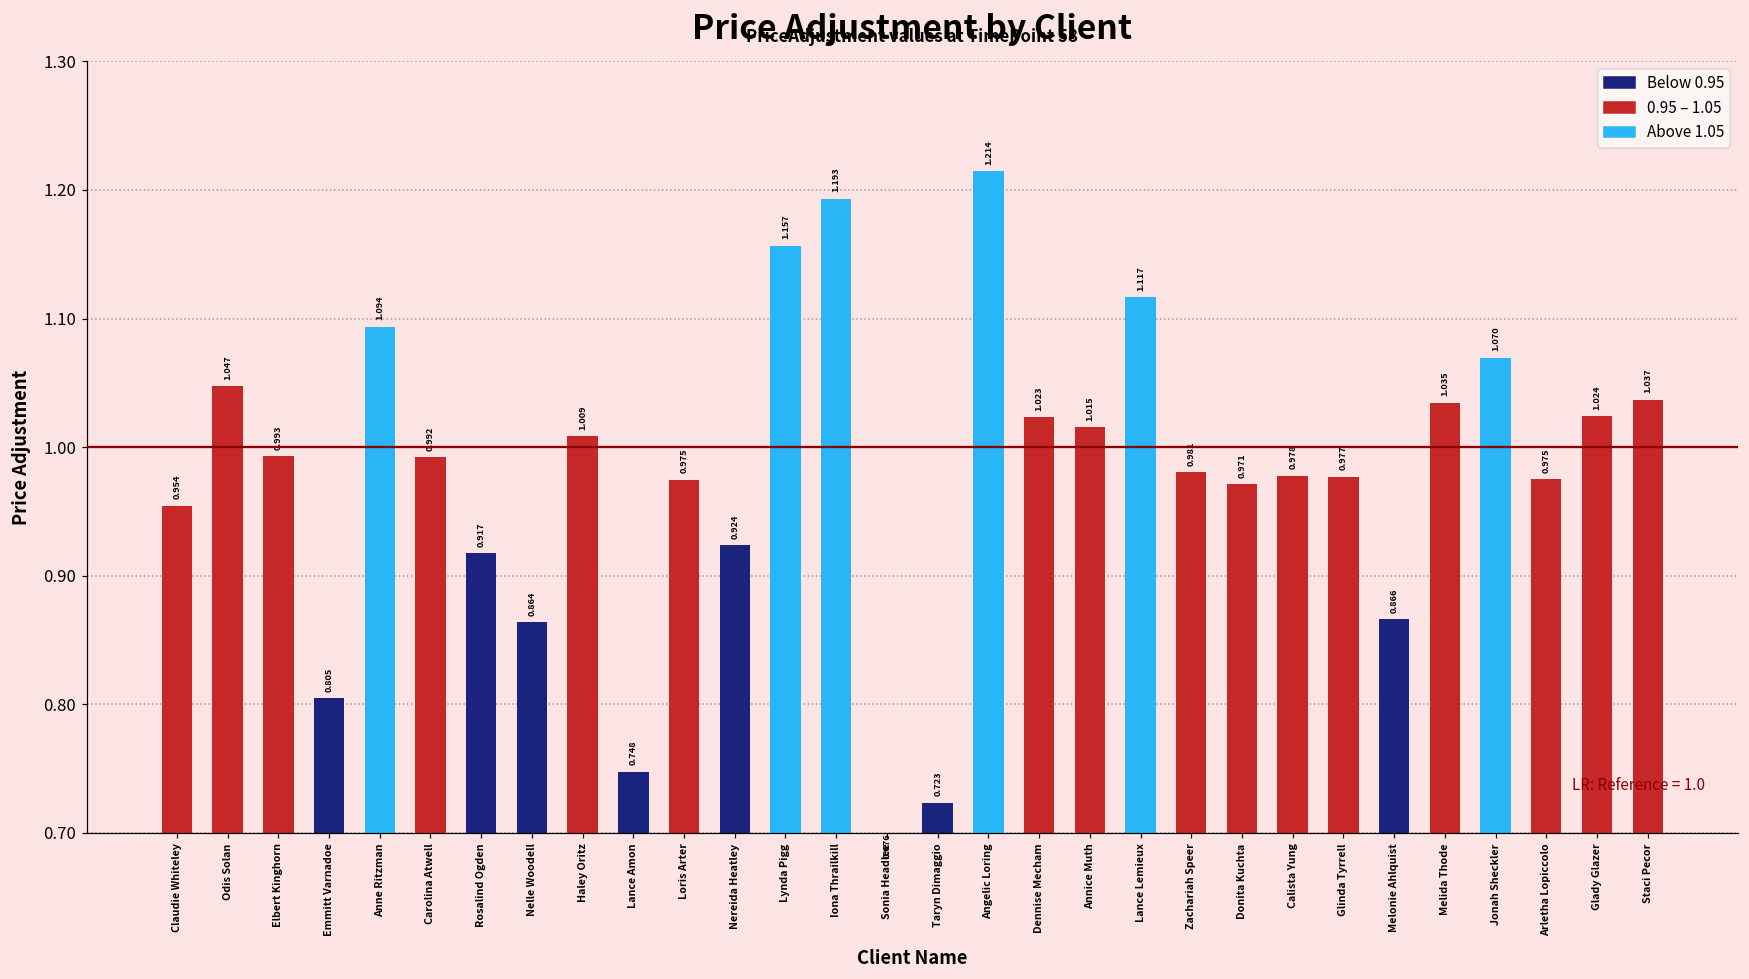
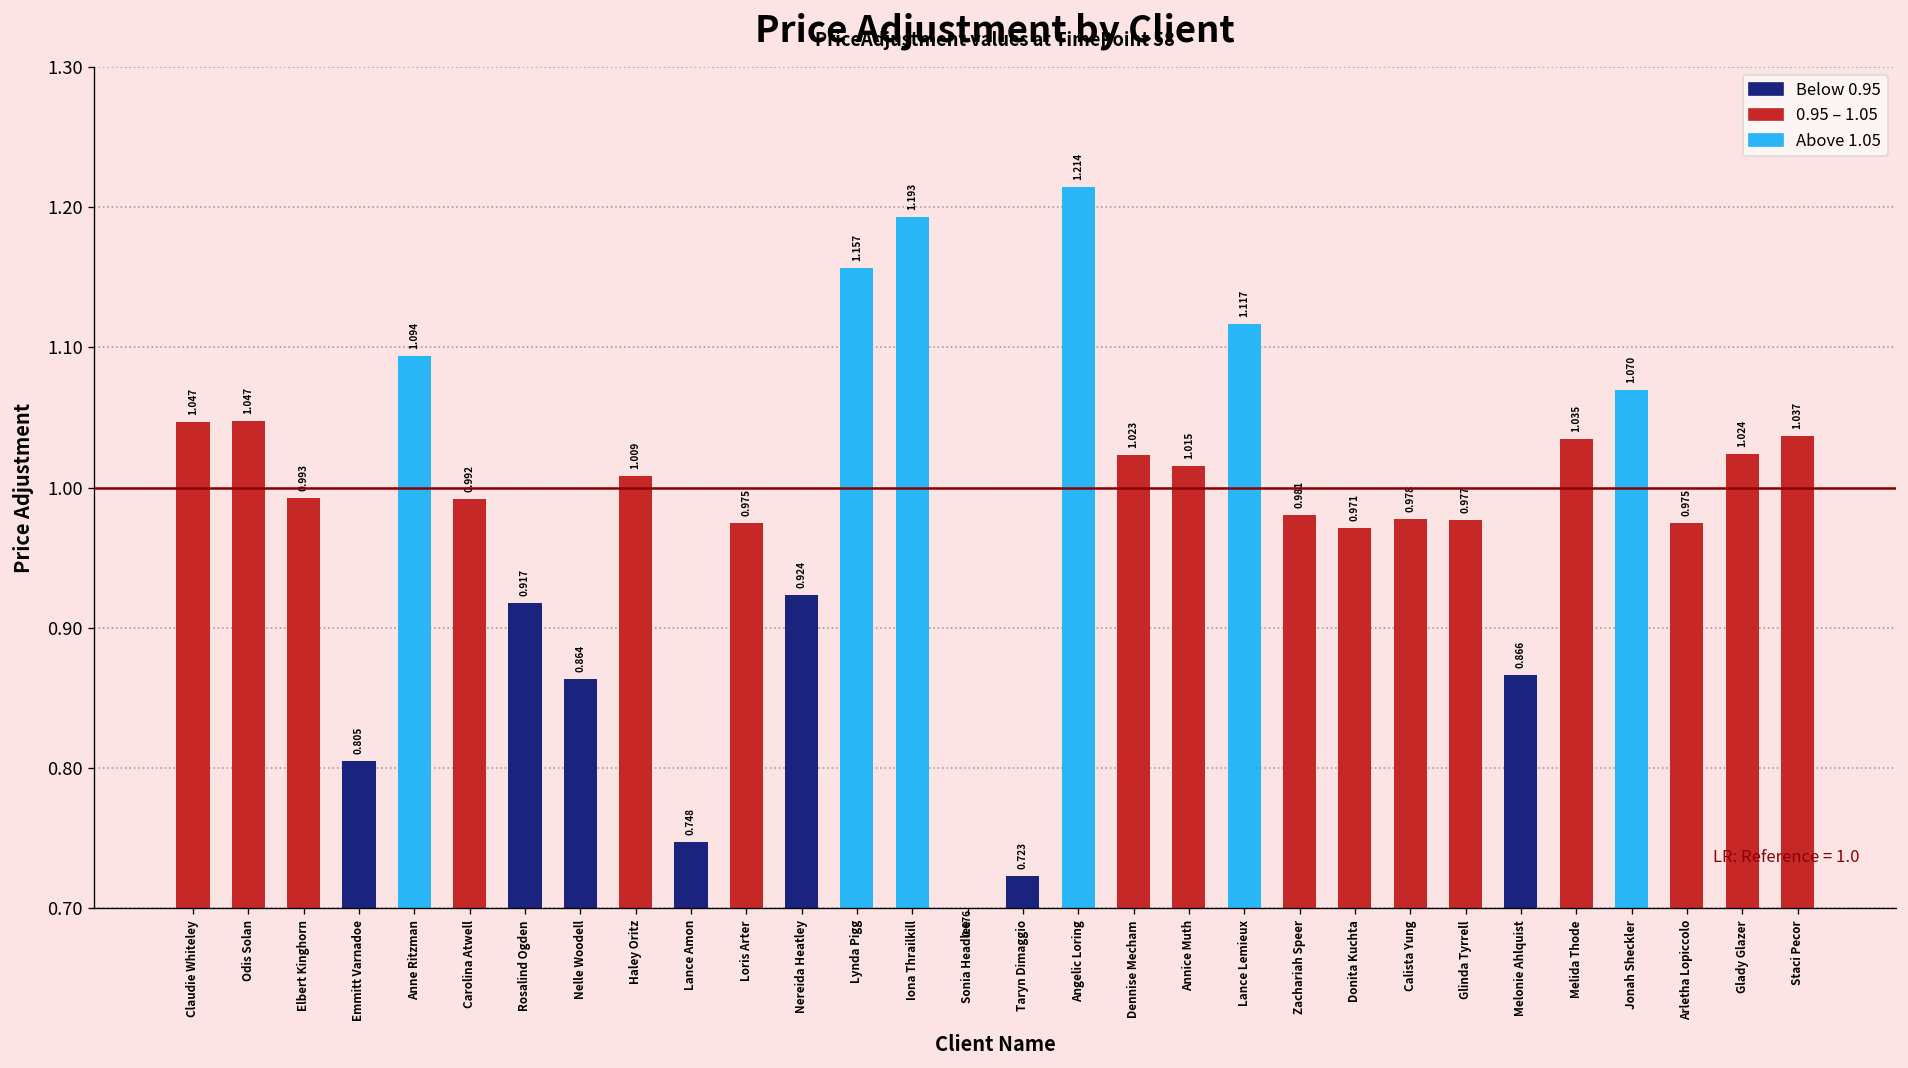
Claudie Whiteley: 0.954 -> 1.047
